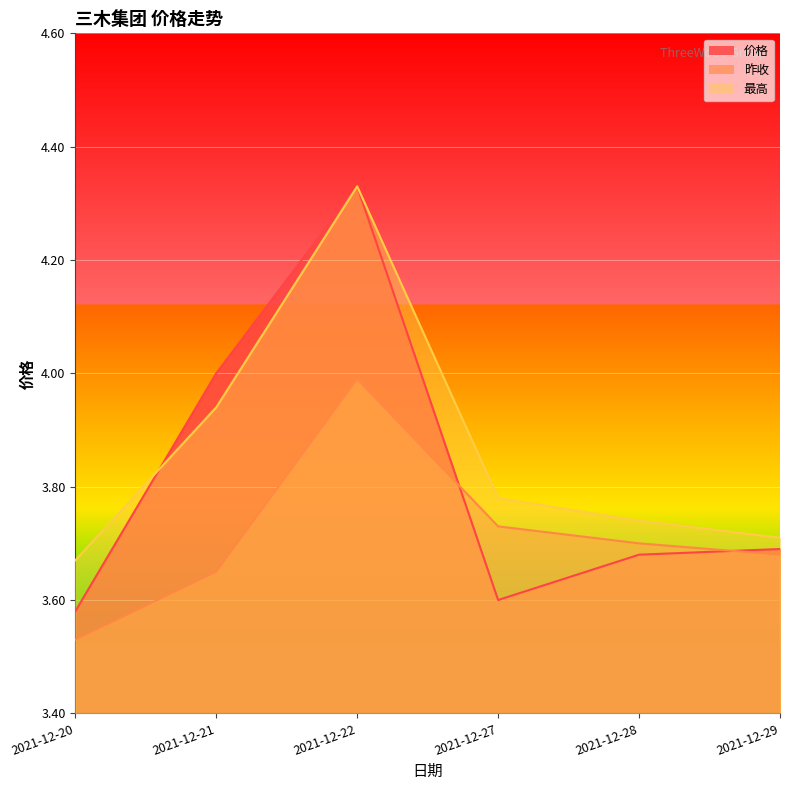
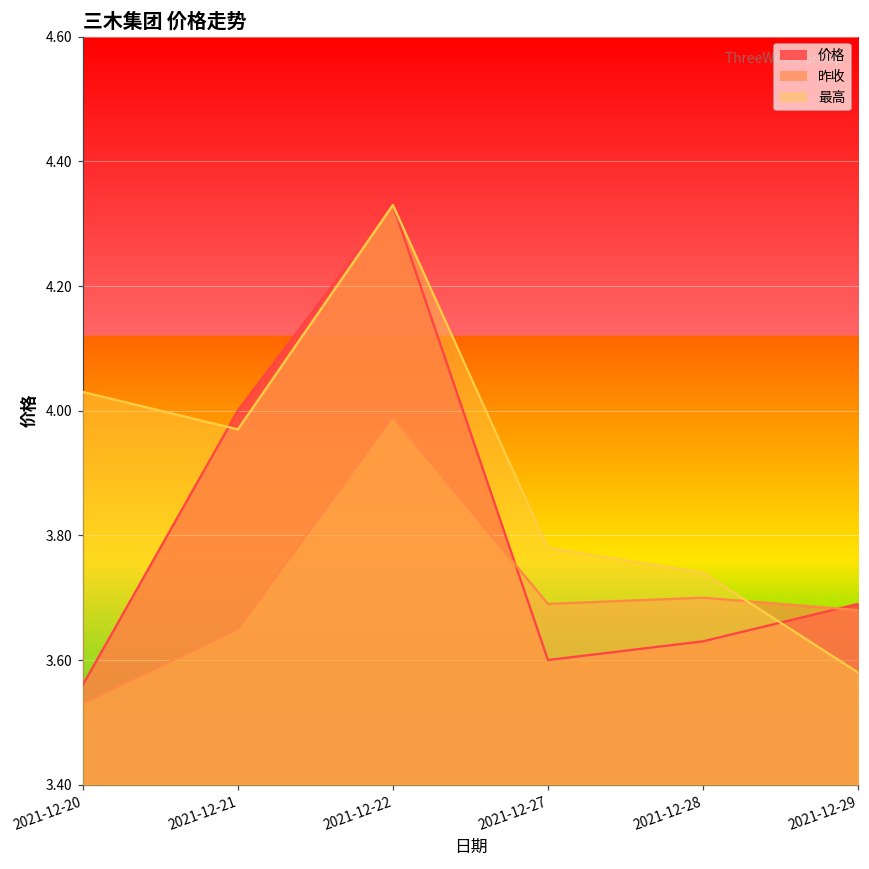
价格, 2021-12-20: 3.58 -> 3.56
最高, 2021-12-20: 3.67 -> 4.03
最高, 2021-12-21: 3.94 -> 3.97
昨收, 2021-12-27: 3.73 -> 3.69
价格, 2021-12-28: 3.68 -> 3.63
最高, 2021-12-29: 3.71 -> 3.58
